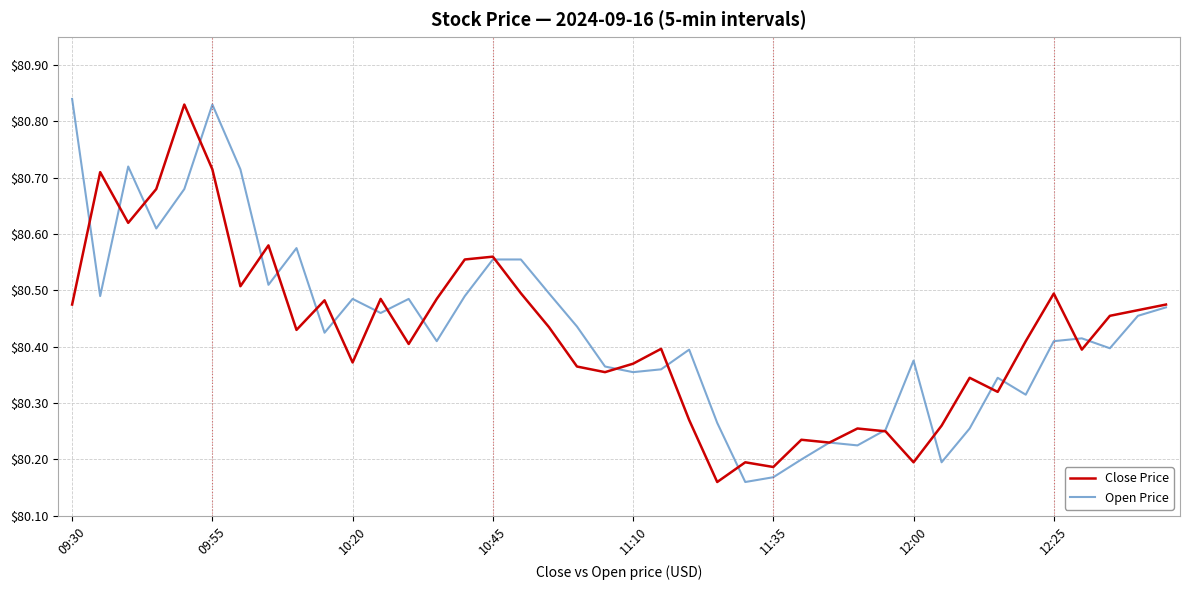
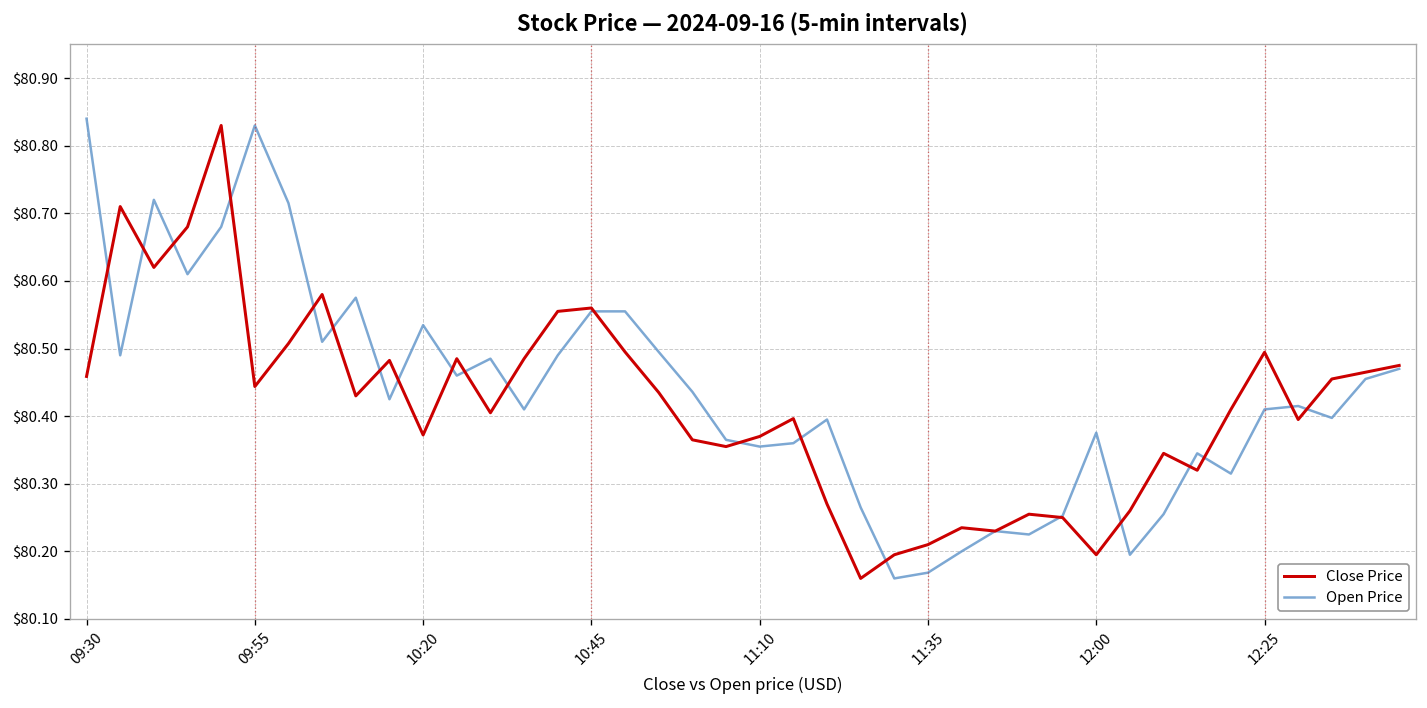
Close Price, 09:30: $80.47 -> $80.46
Close Price, 09:55: $80.71 -> $80.44
Open Price, 10:20: $80.49 -> $80.53
Close Price, 11:35: $80.19 -> $80.21
